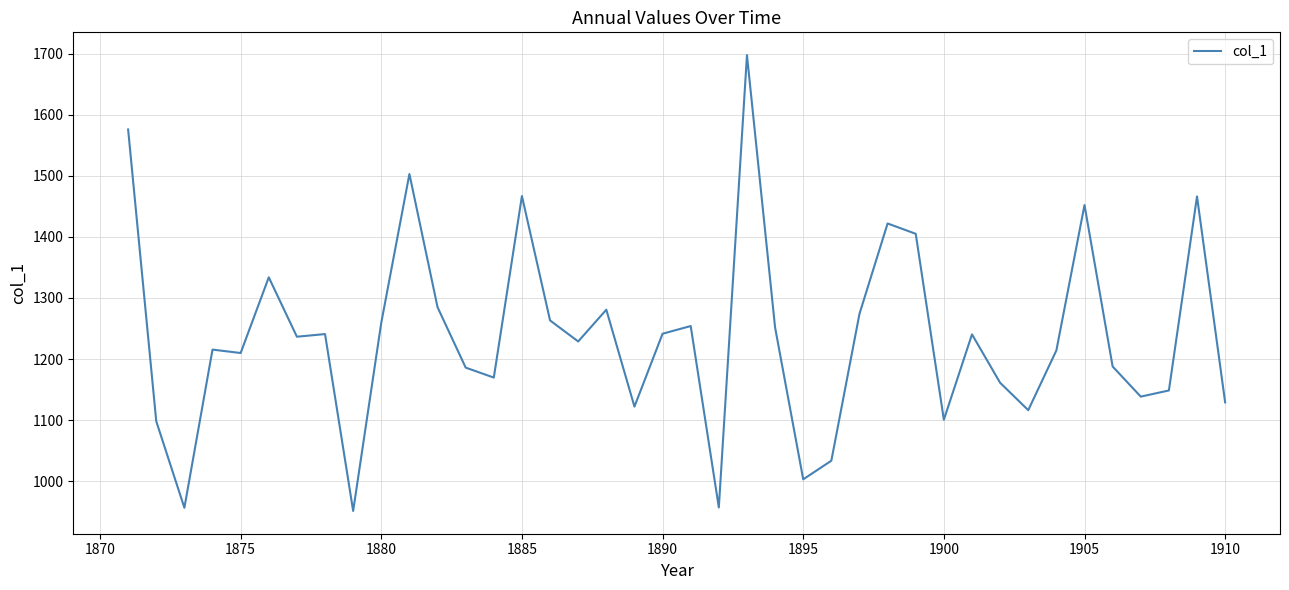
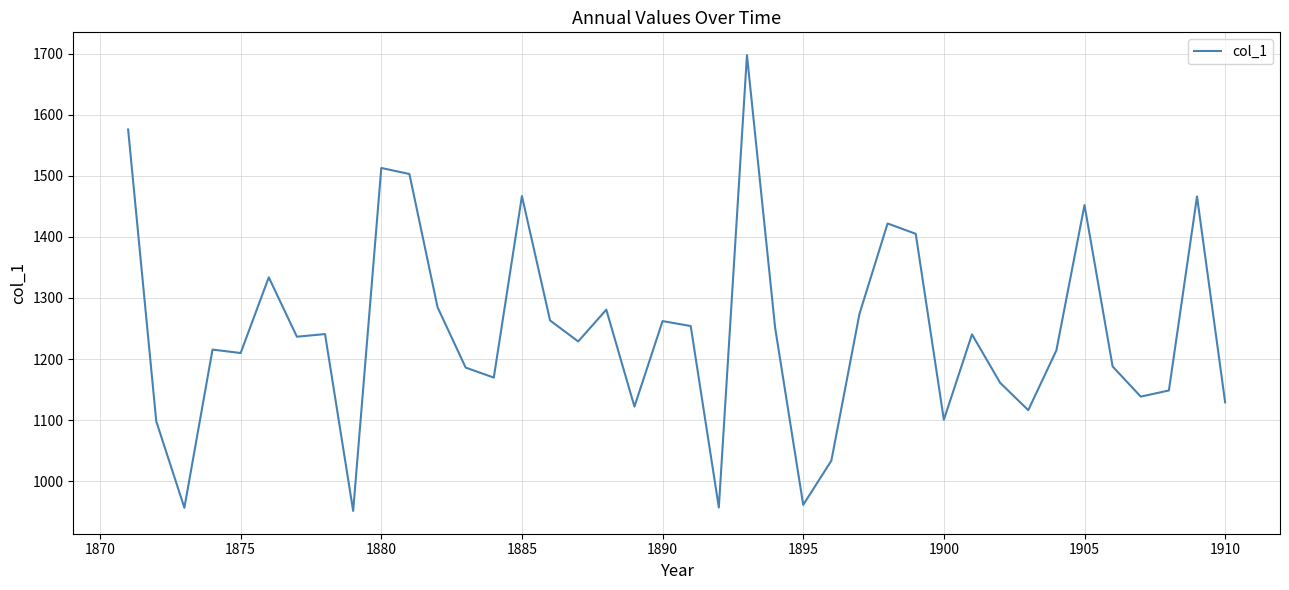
1880: 1260 -> 1510
1890: 1240 -> 1260
1895: 1000 -> 960
